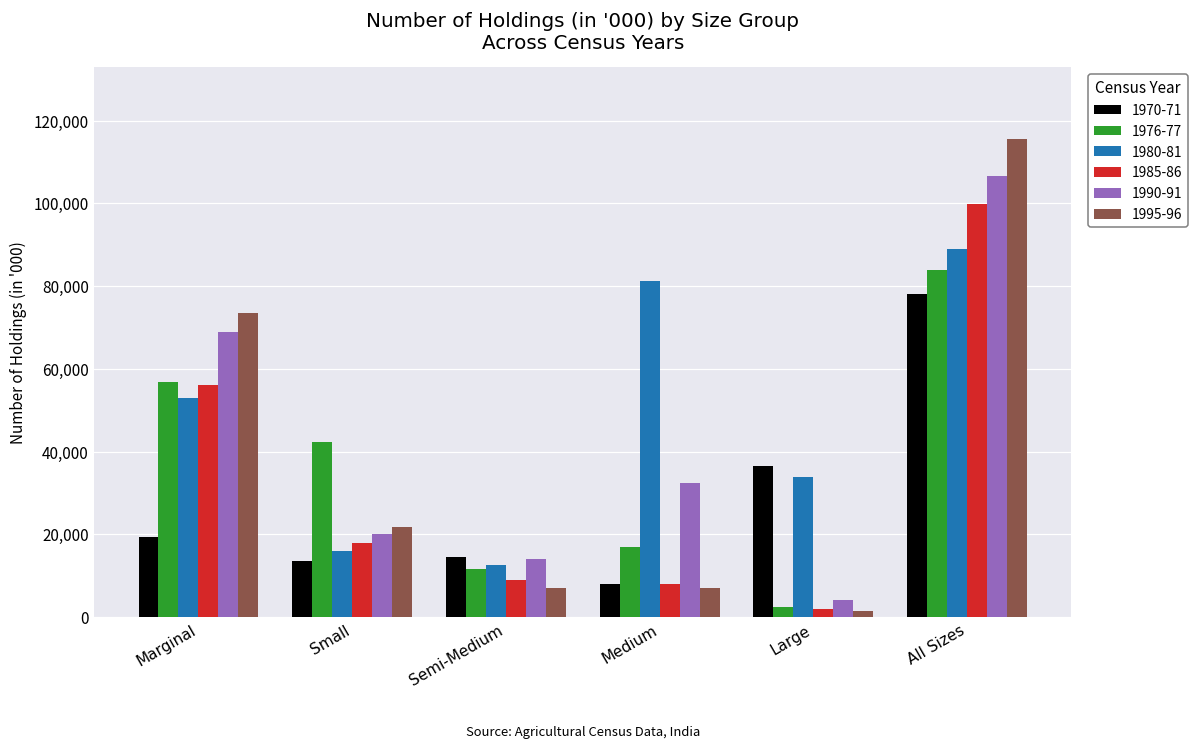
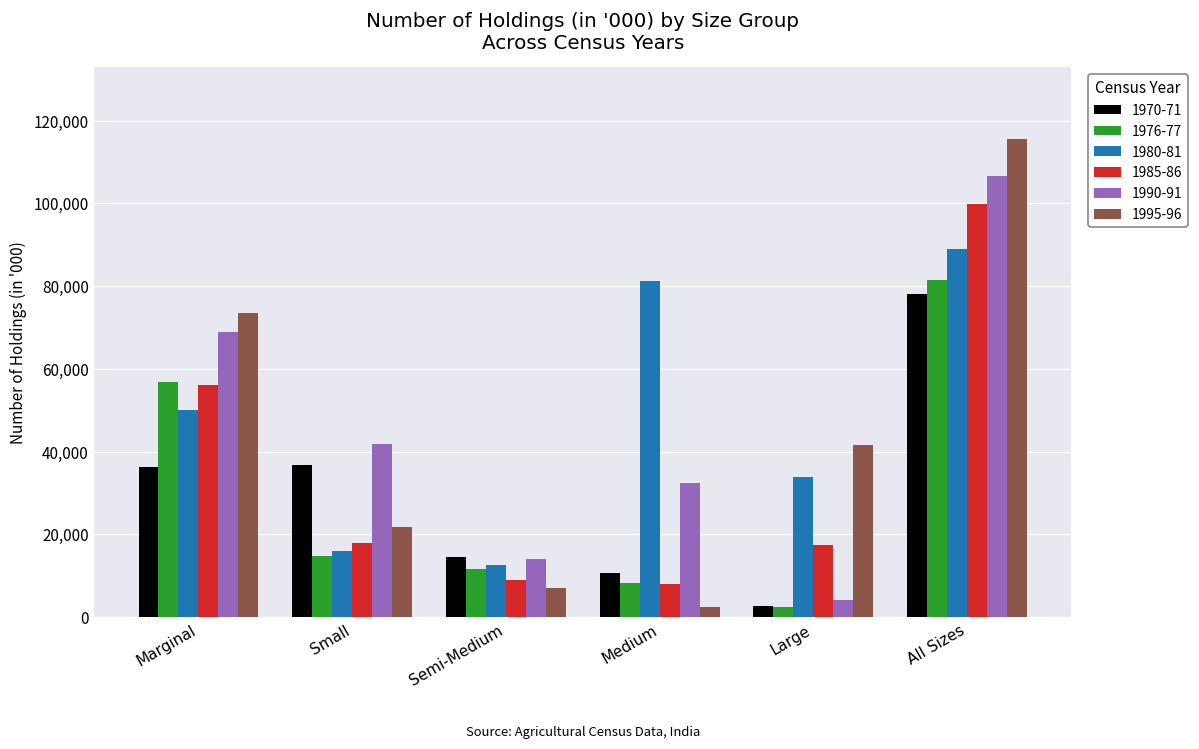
1970-71, Marginal: 19,000 -> 36,000
1980-81, Marginal: 53,000 -> 50,000
1970-71, Small: 13,000 -> 37,000
1976-77, Small: 42,000 -> 15,000
1990-91, Small: 20,000 -> 42,000
1970-71, Medium: 8,000 -> 11,000
1976-77, Medium: 17,000 -> 8,000
1995-96, Medium: 7,000 -> 2,000
1970-71, Large: 37,000 -> 3,000
1985-86, Large: 2,000 -> 18,000
1995-96, Large: 1,000 -> 42,000
1976-77, All Sizes: 84,000 -> 82,000
